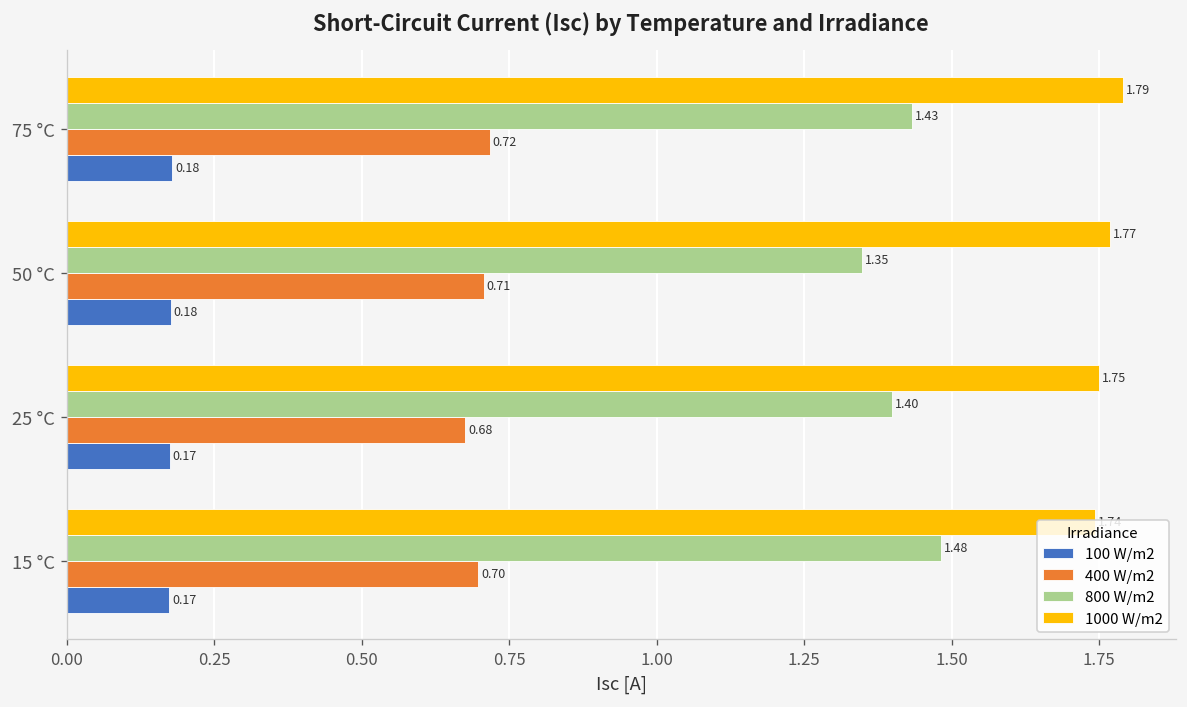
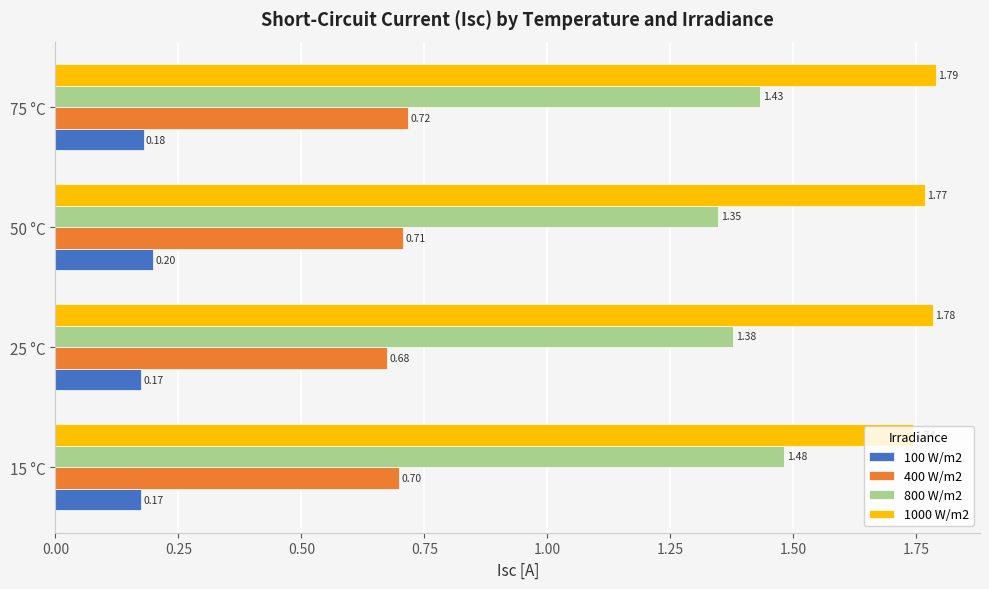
100 W/m2, 50 °C: 0.18 -> 0.20
1000 W/m2, 25 °C: 1.75 -> 1.78
800 W/m2, 25 °C: 1.40 -> 1.38
